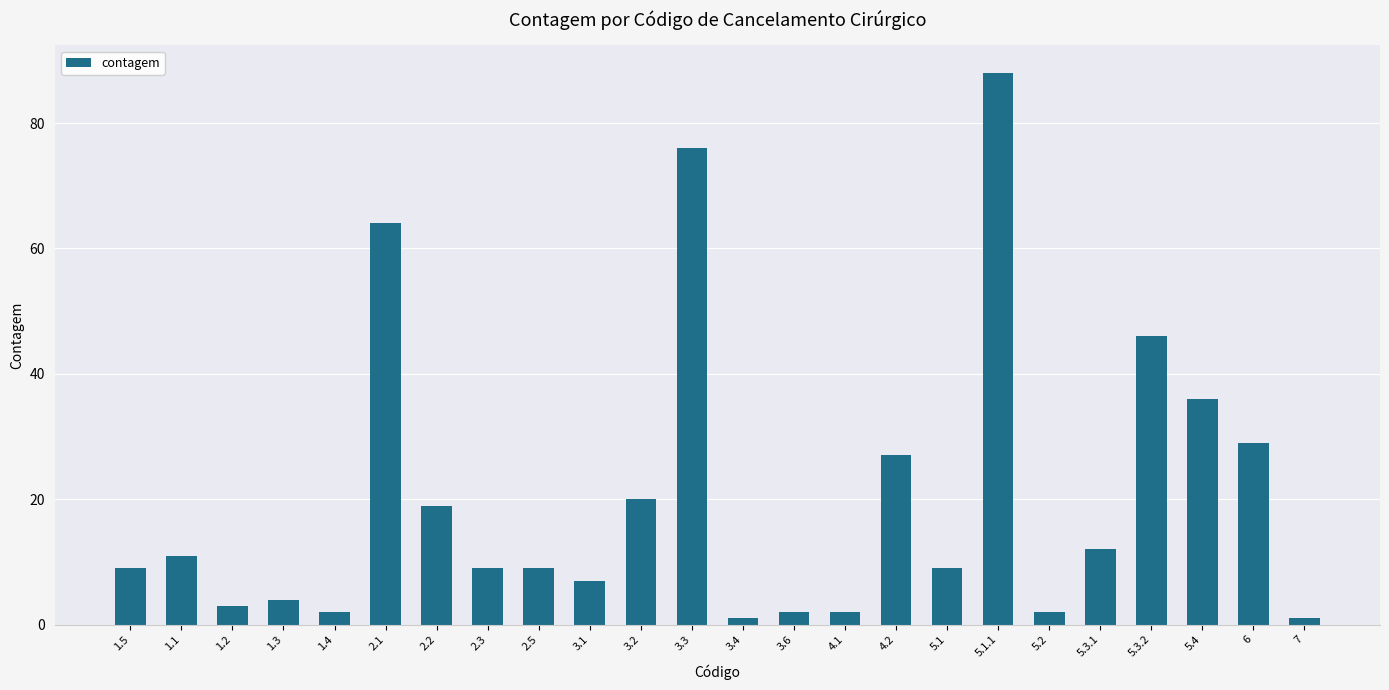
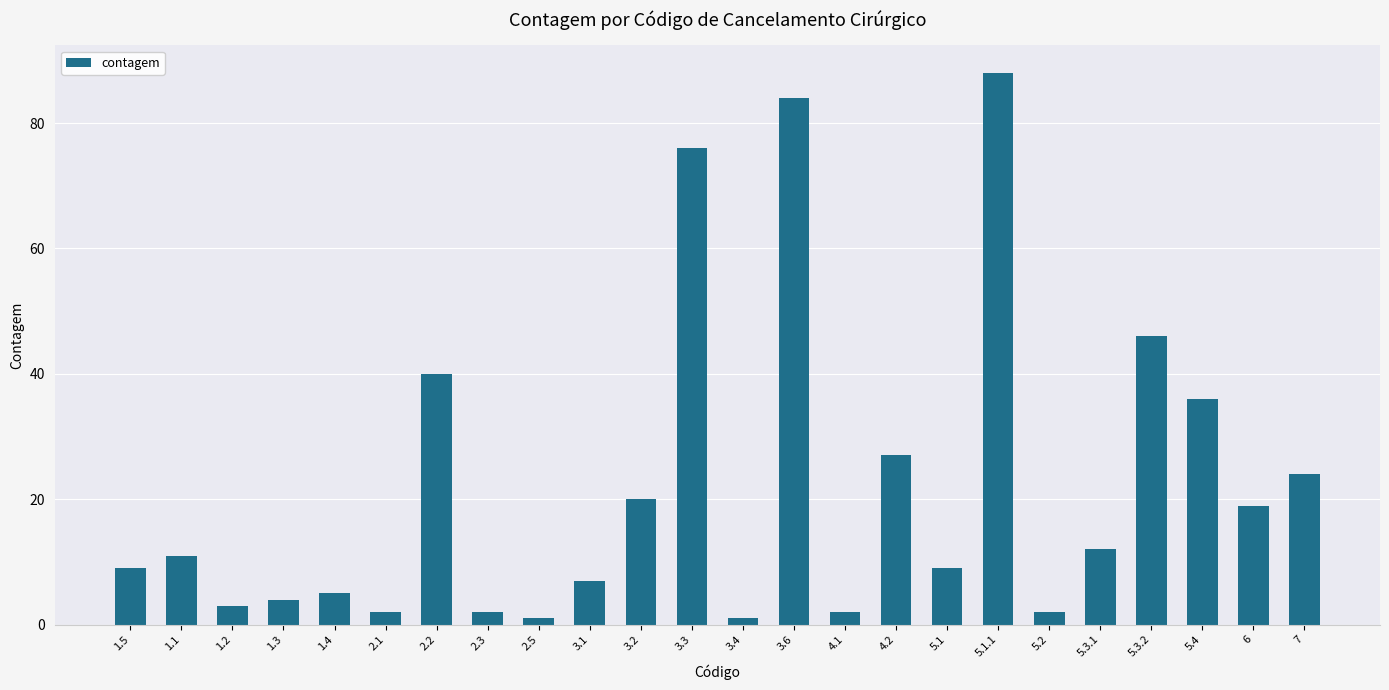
1.4: 2 -> 5
2.1: 64 -> 2
2.2: 19 -> 40
2.3: 9 -> 2
2.5: 9 -> 1
3.6: 2 -> 84
6: 29 -> 19
7: 1 -> 24
